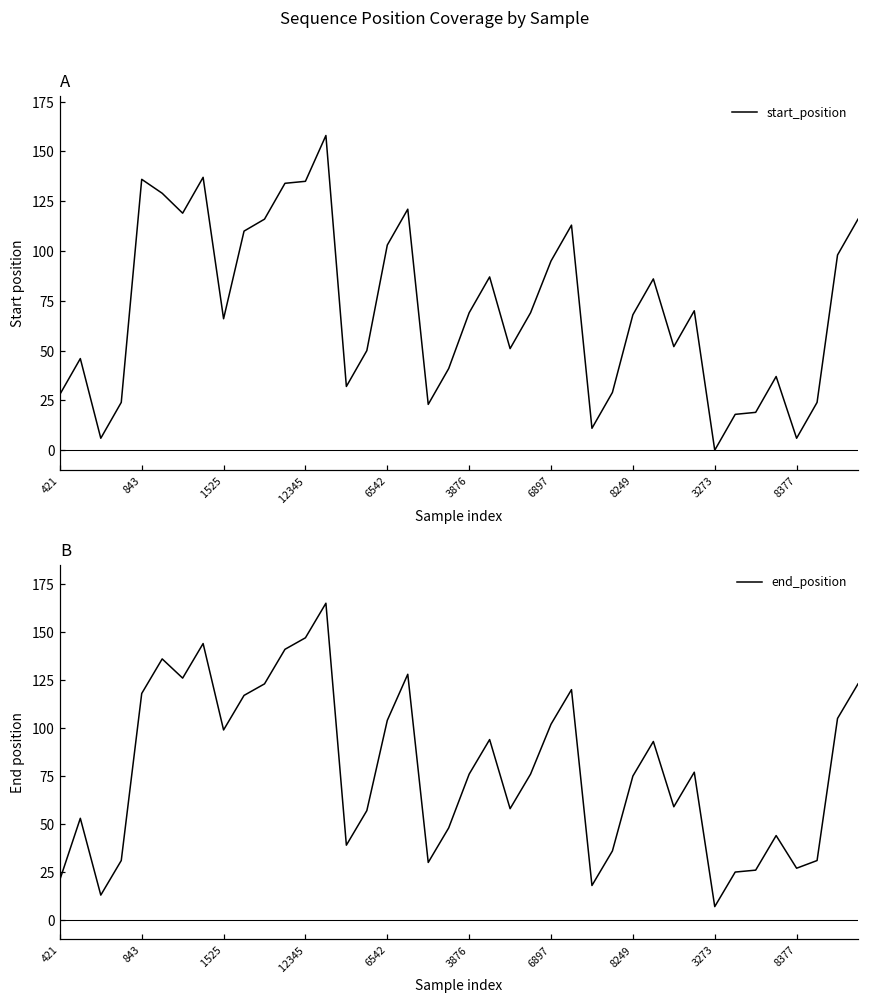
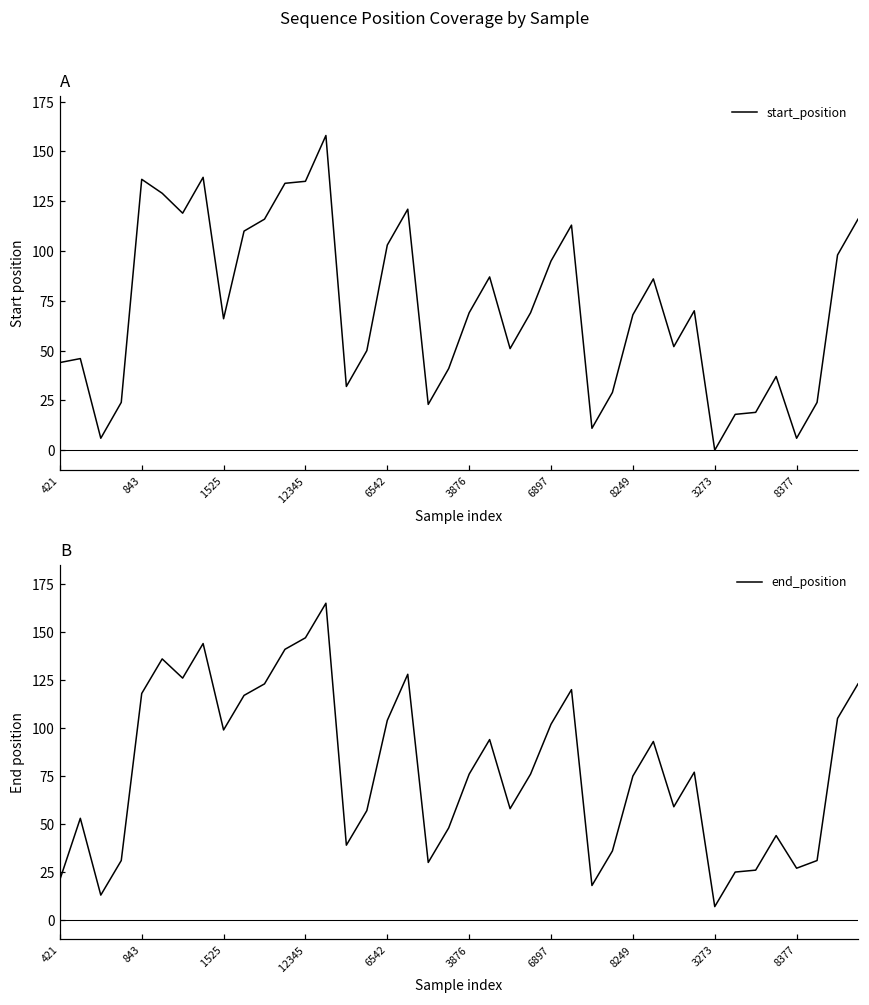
A, 421: 28 -> 44
